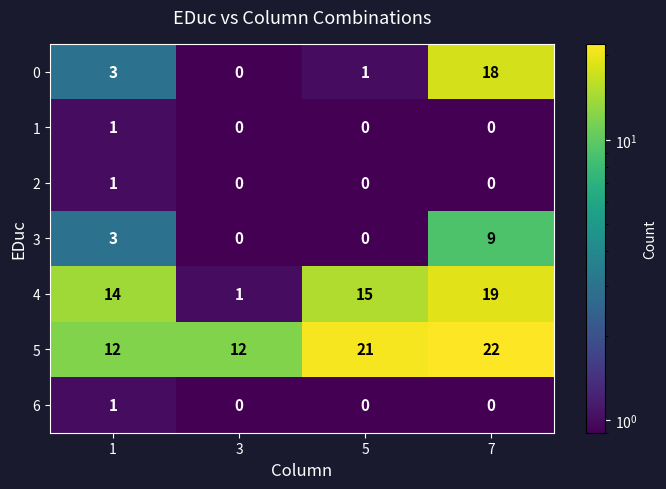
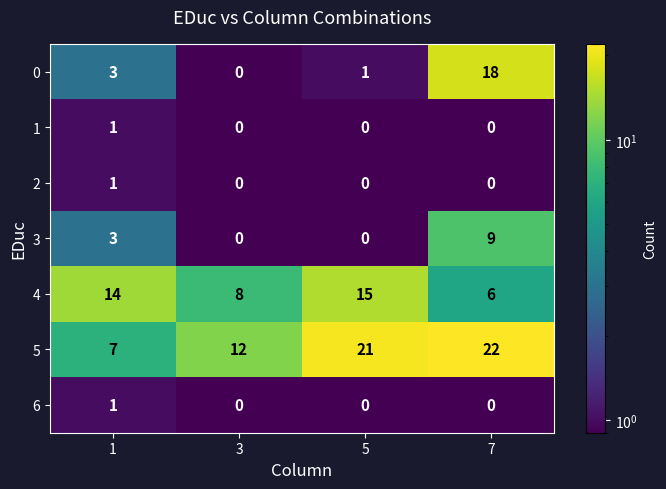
4, 3: 1 -> 8
4, 7: 19 -> 6
5, 1: 12 -> 7
